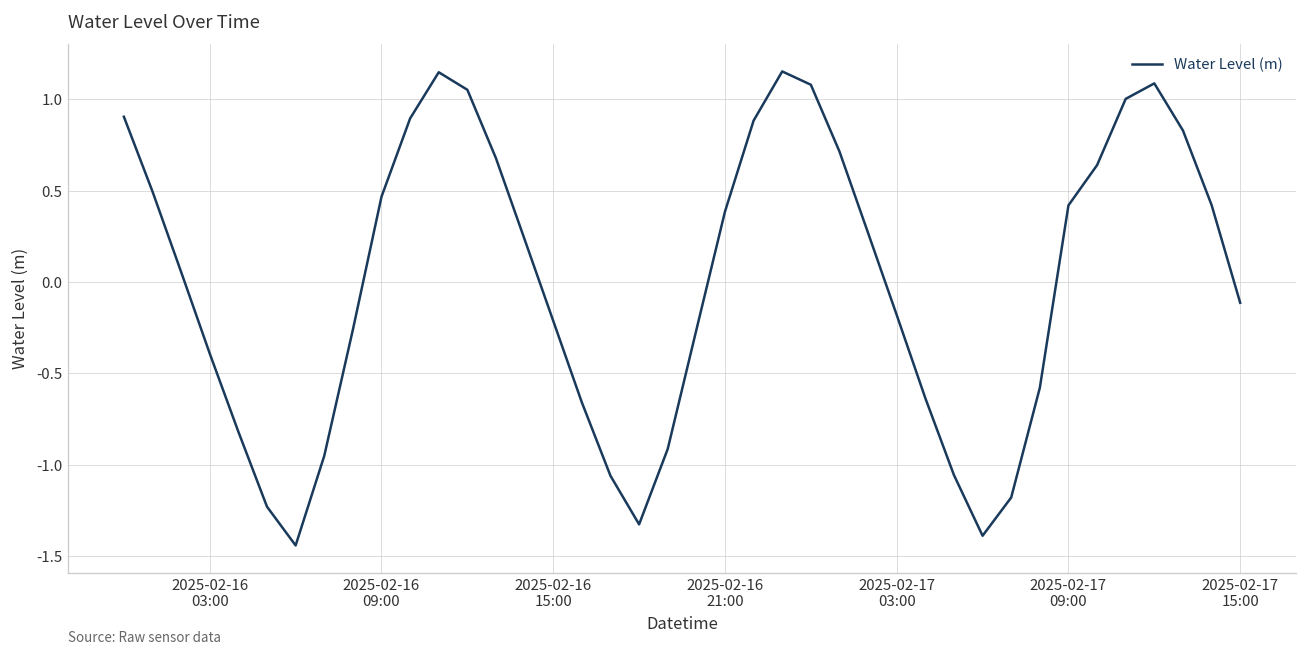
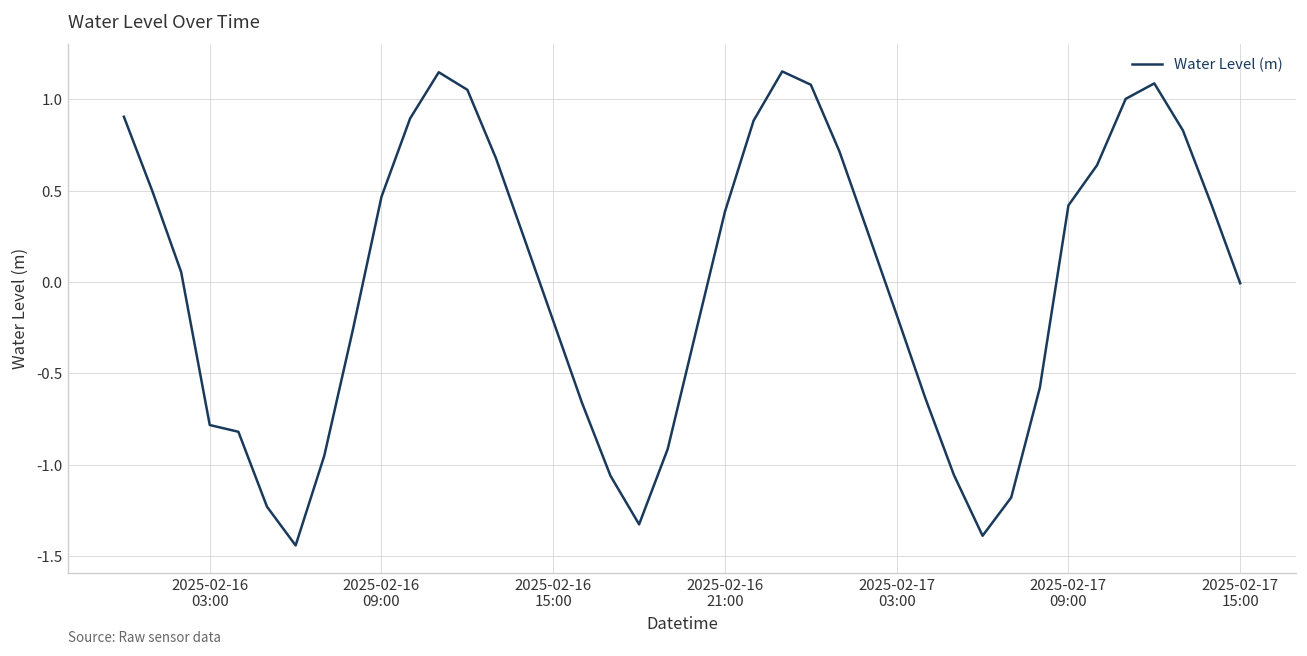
2025-02-16 03:00: -0.39 -> -0.78
2025-02-17 15:00: -0.11 -> -0.01
